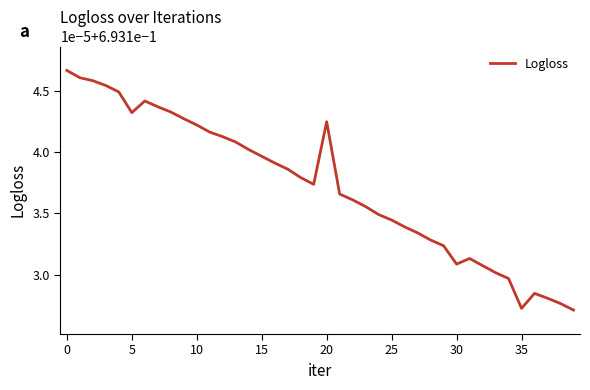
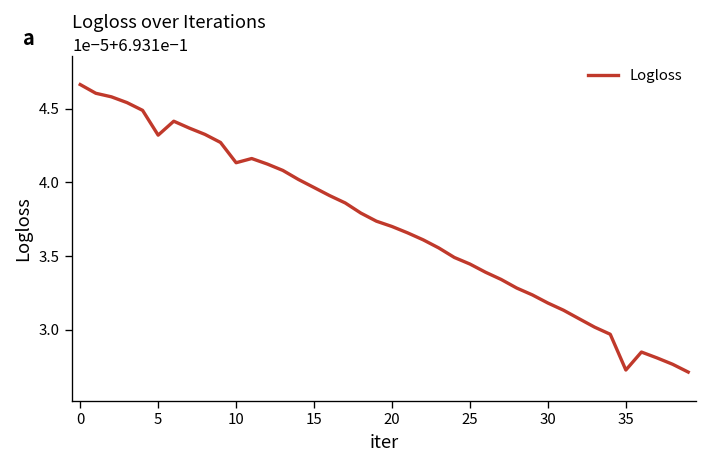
10: 0.6931422 -> 0.6931413
20: 0.6931425 -> 0.6931370
30: 0.6931309 -> 0.6931318
